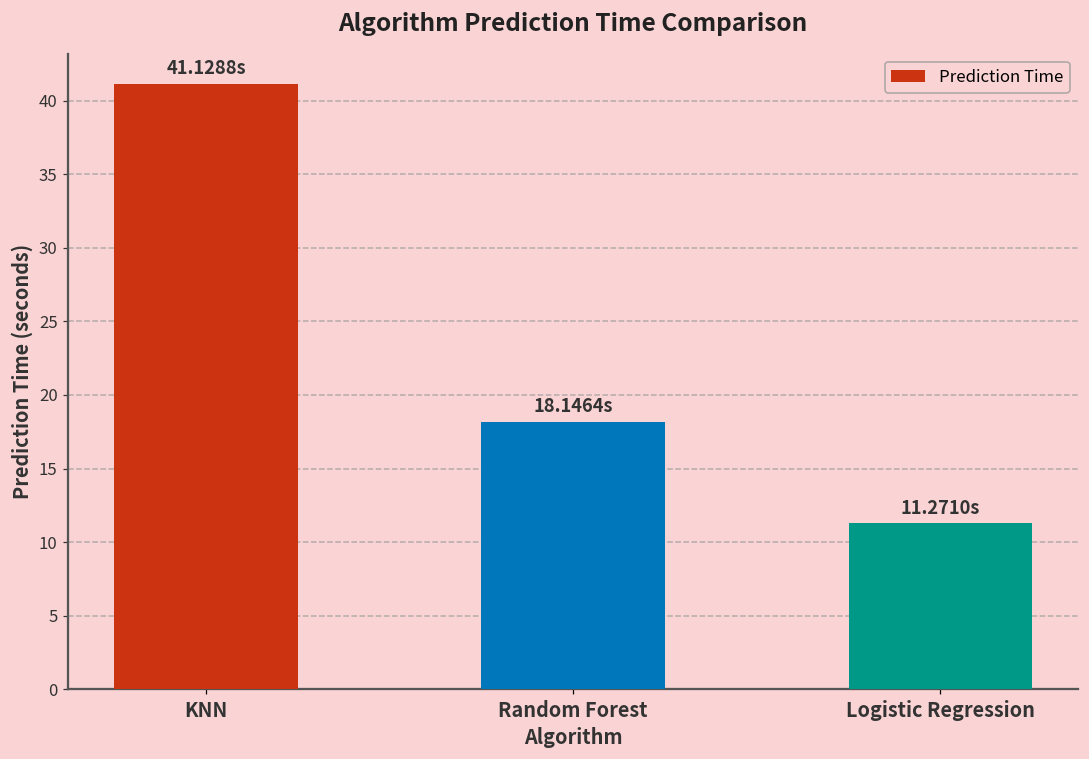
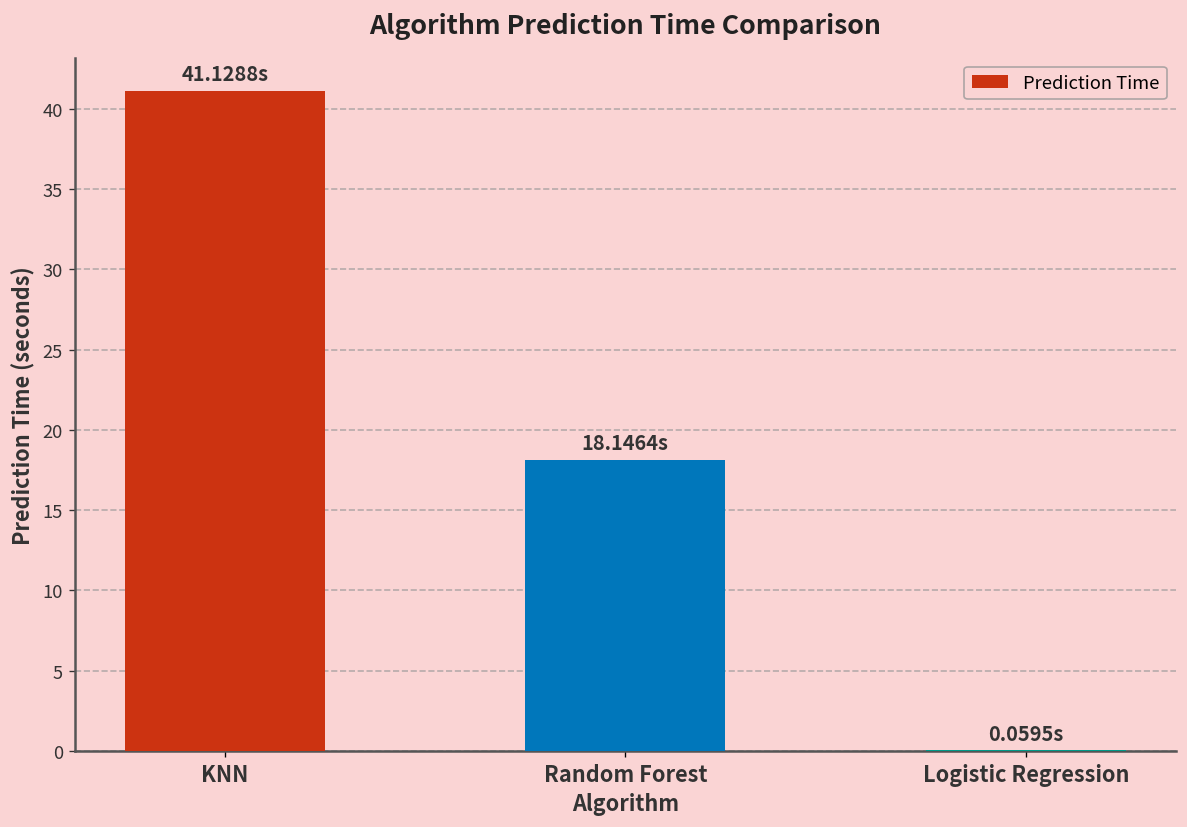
Logistic Regression: 11.2710s -> 0.0595s
